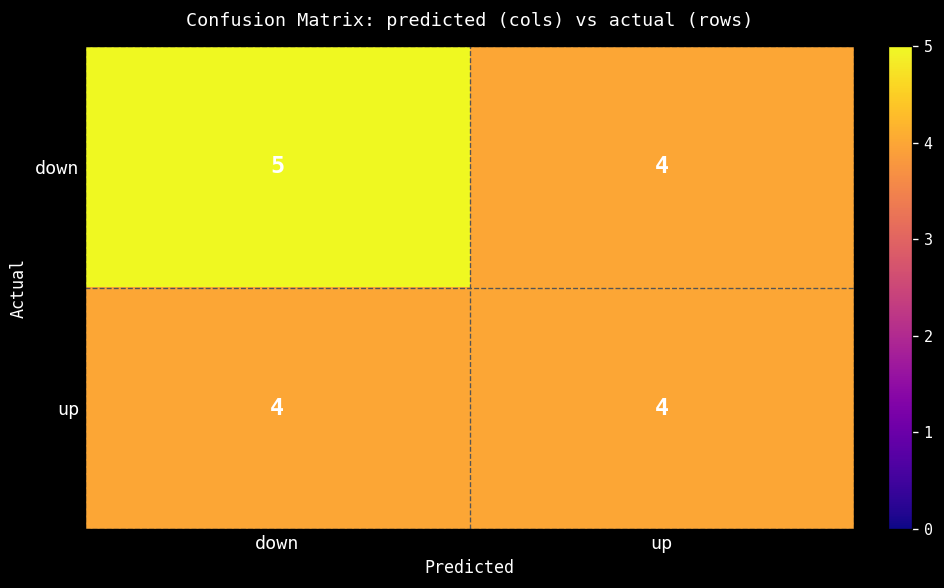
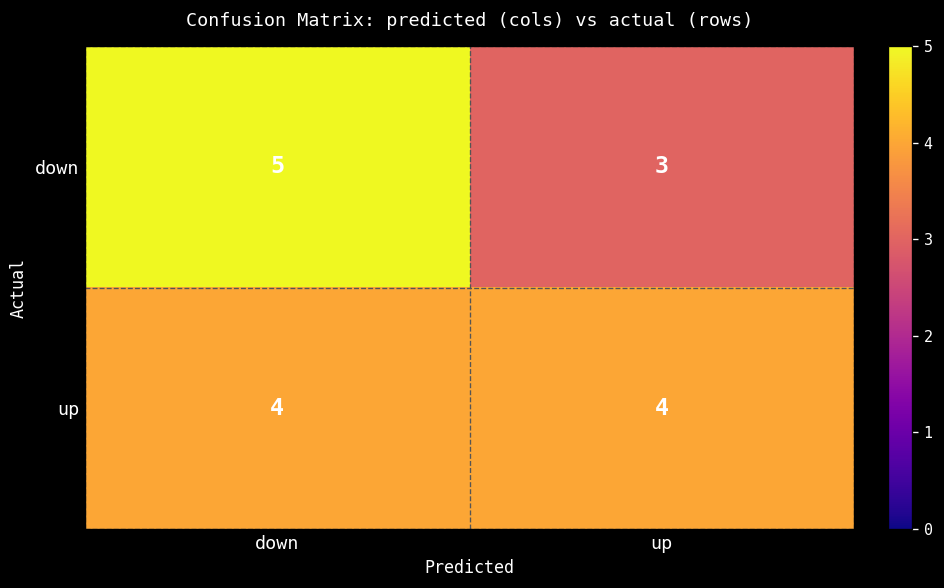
down, up: 4 -> 3
